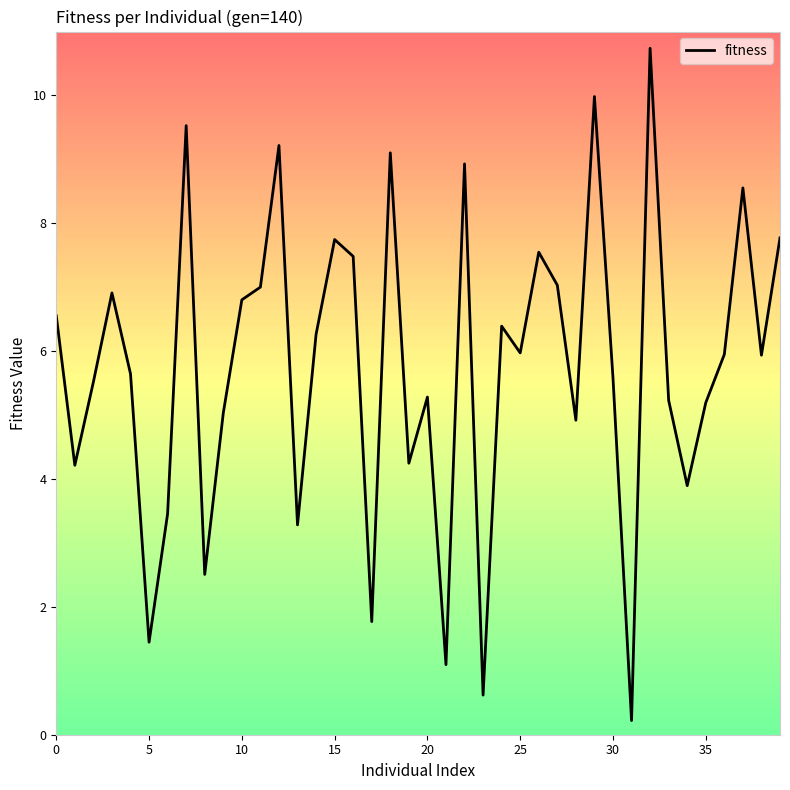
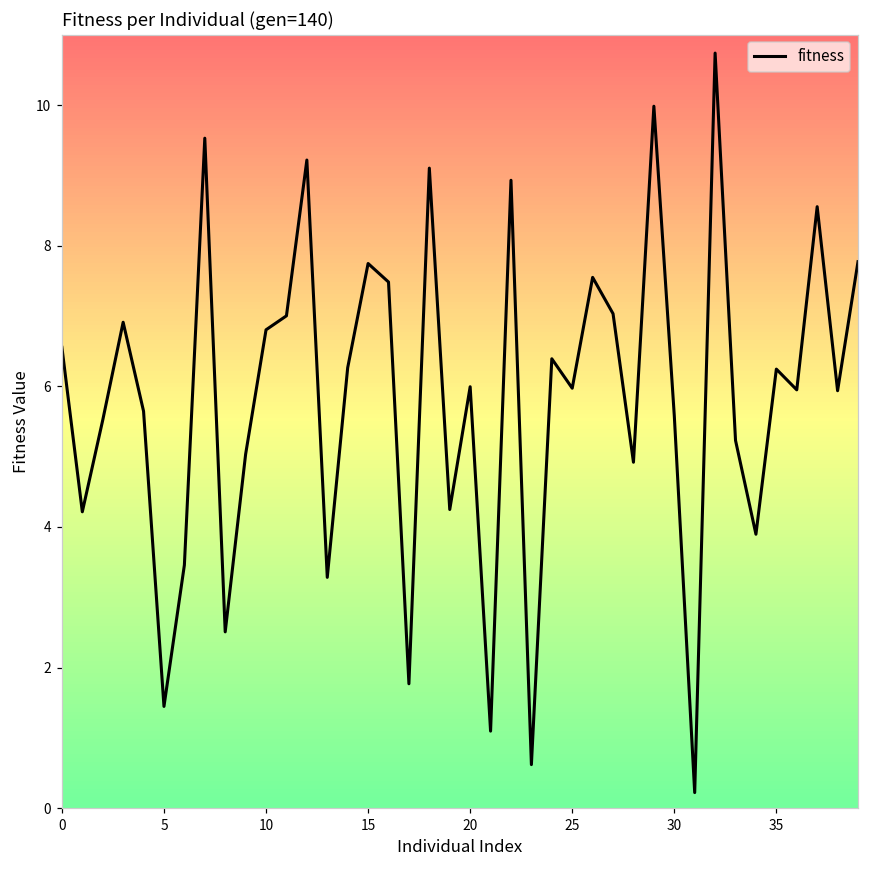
20: 5.3 -> 6.0
35: 5.2 -> 6.2
